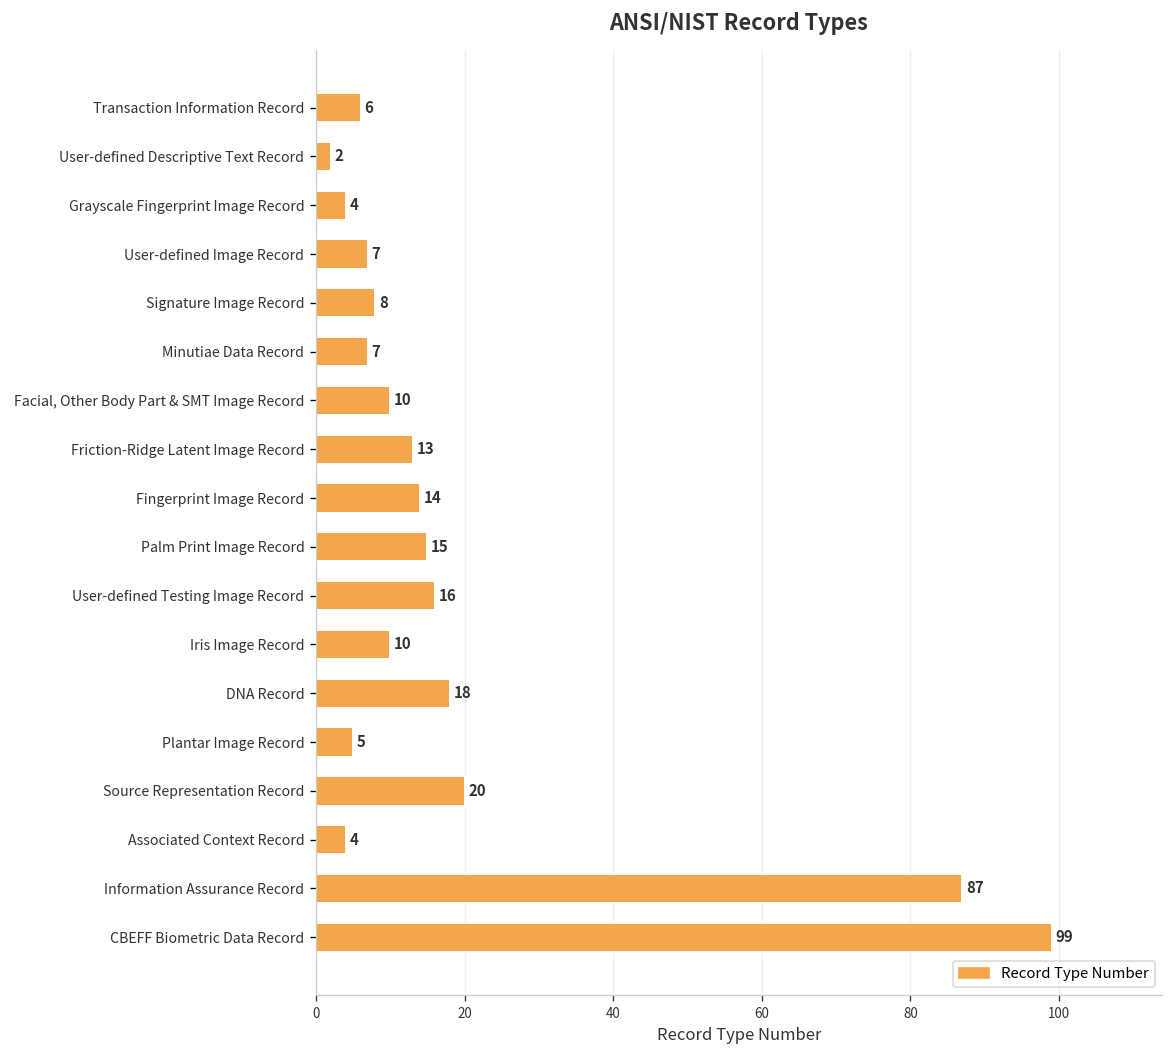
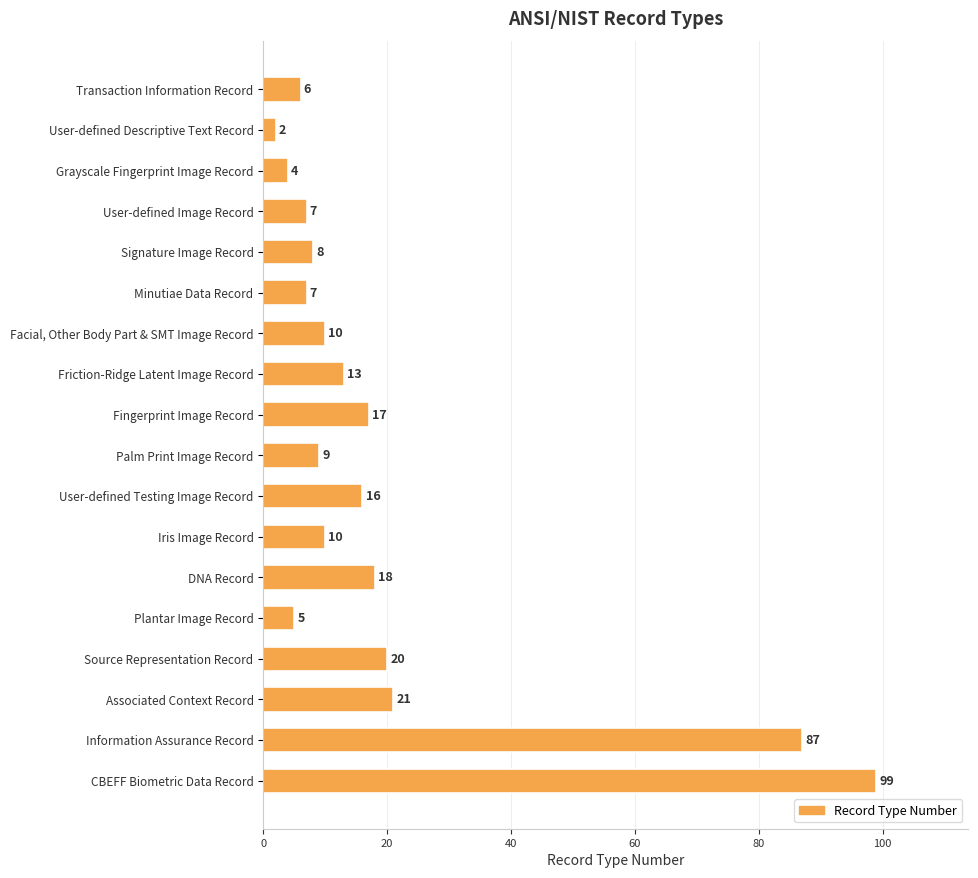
Fingerprint Image Record: 14 -> 17
Palm Print Image Record: 15 -> 9
Associated Context Record: 4 -> 21
